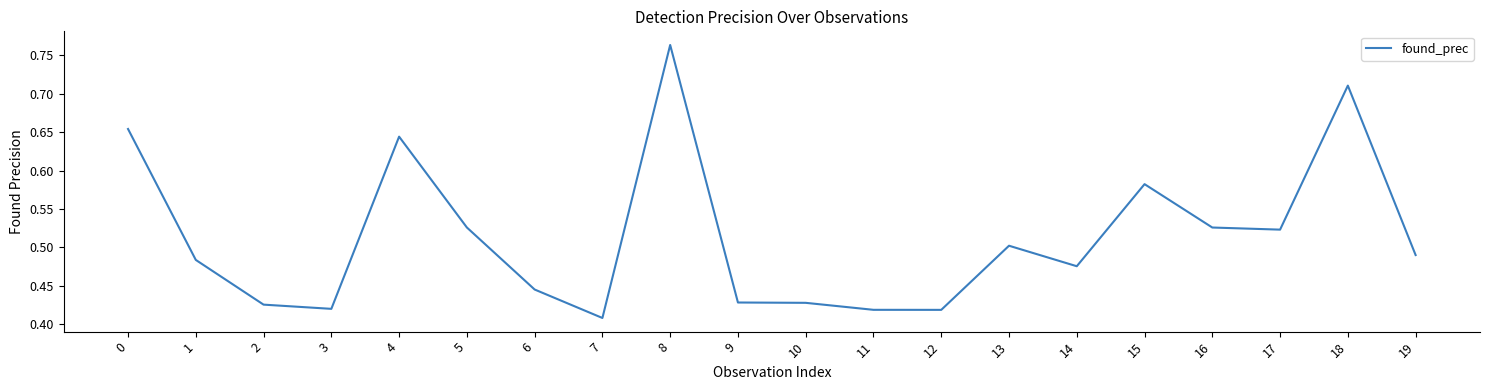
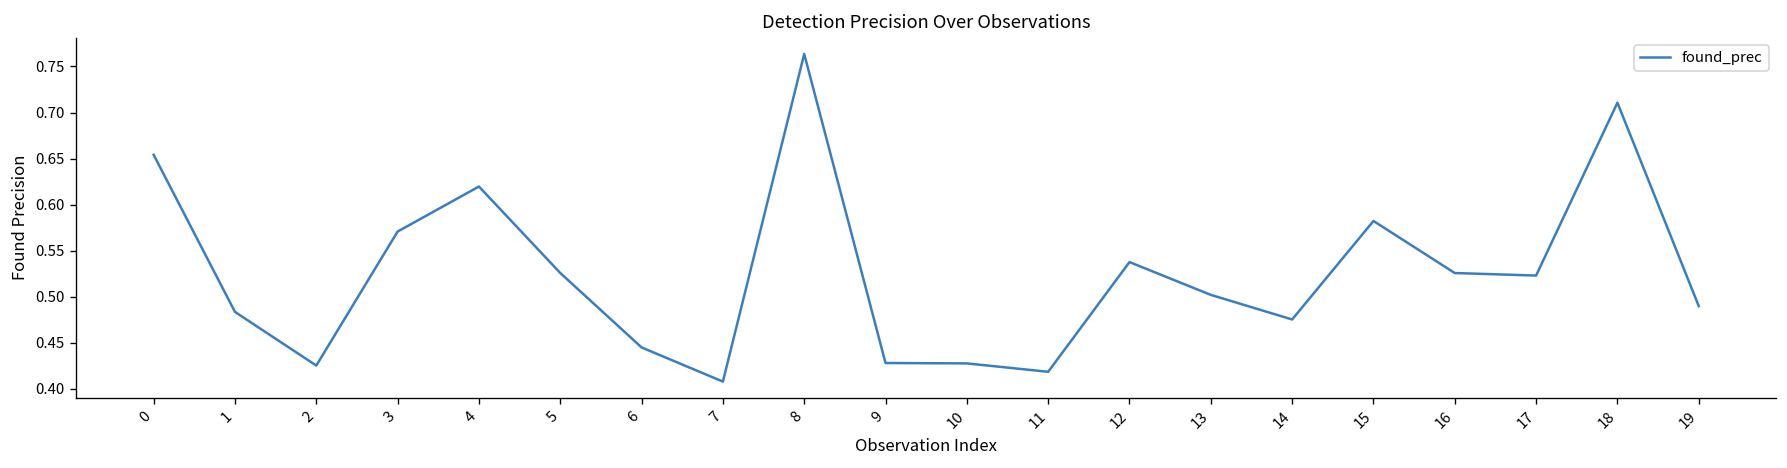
3: 0.42 -> 0.57
4: 0.64 -> 0.62
12: 0.42 -> 0.54
